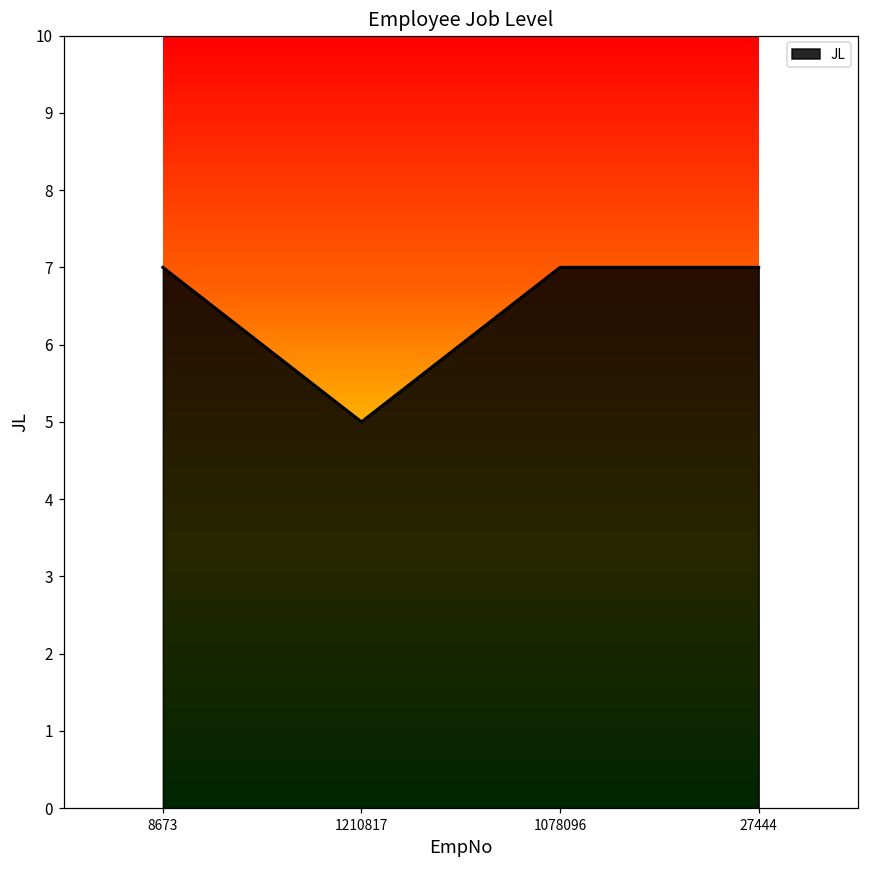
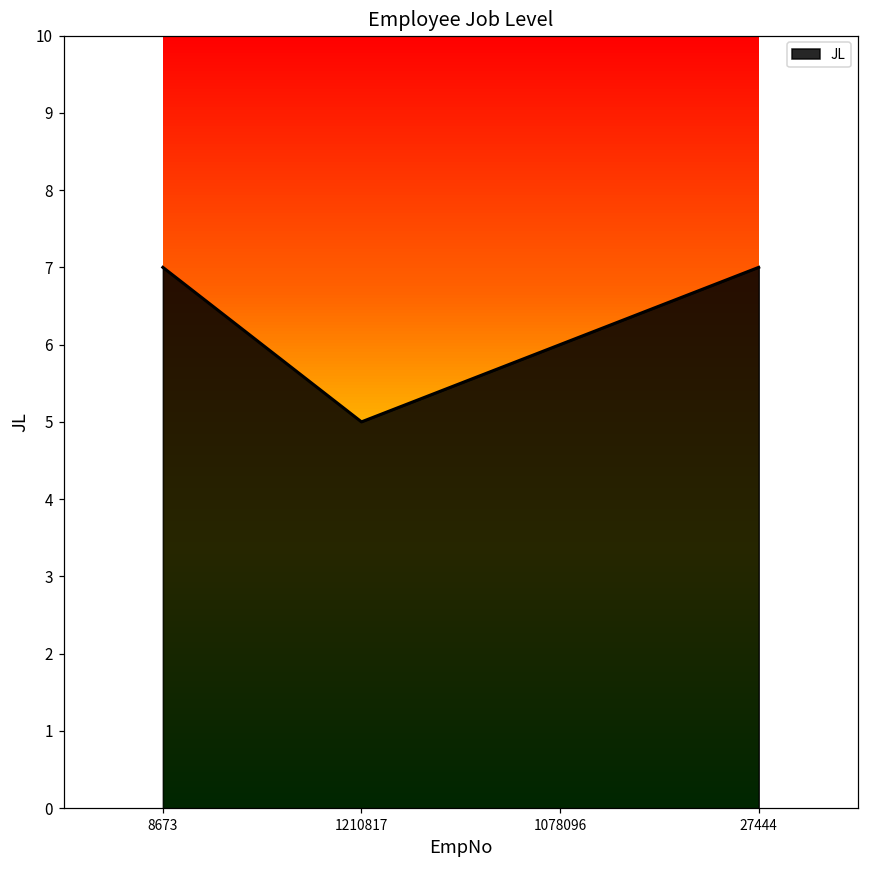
1078096: 7 -> 6
